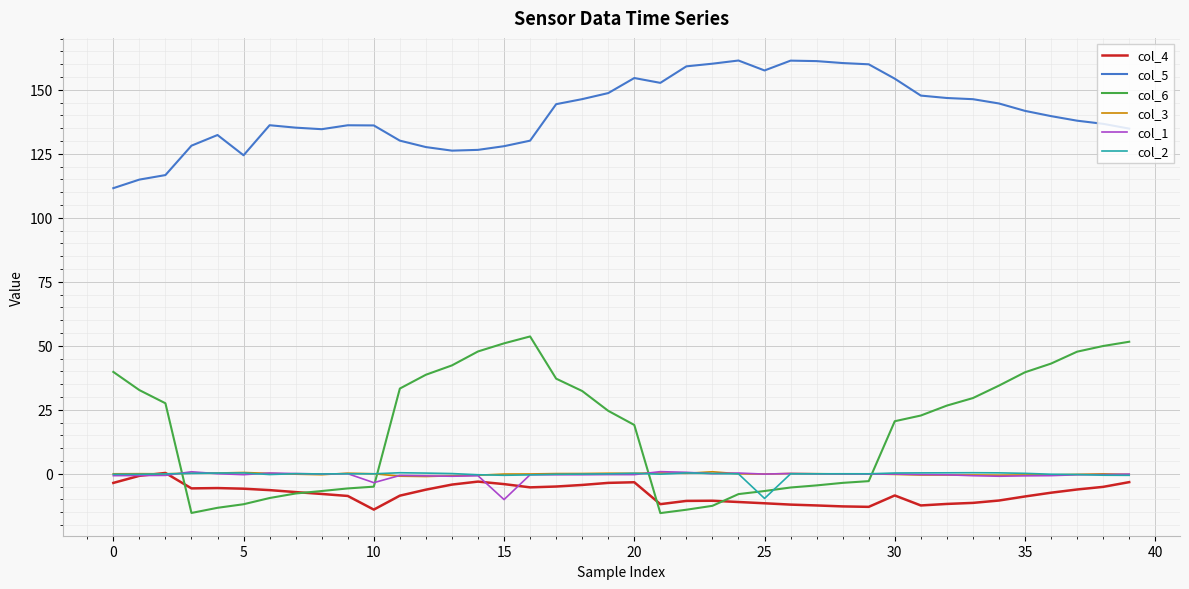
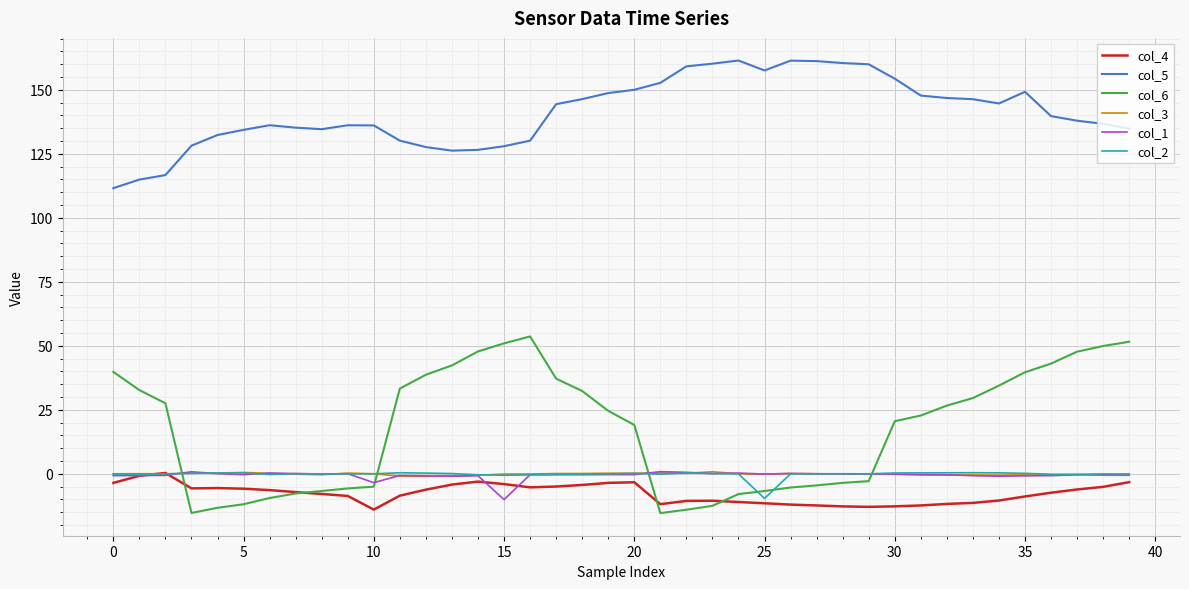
col_5, 5: 124 -> 134
col_5, 20: 155 -> 150
col_4, 30: -8 -> -13
col_5, 35: 142 -> 149
